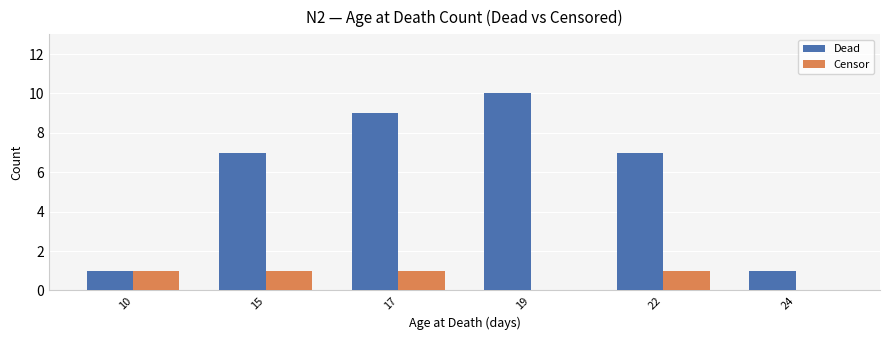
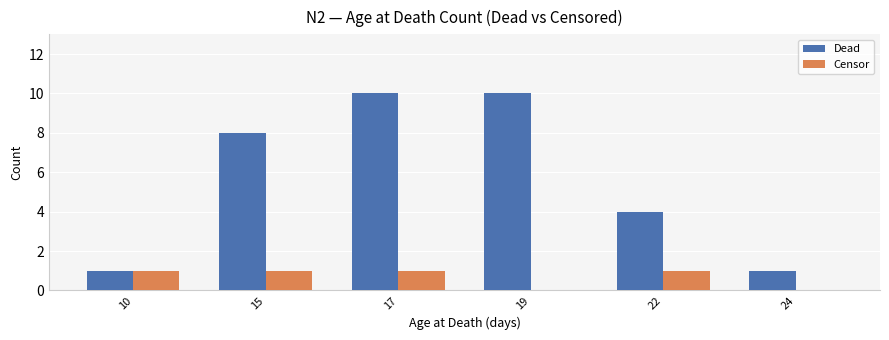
Dead, 15: 7 -> 8
Dead, 17: 9 -> 10
Dead, 22: 7 -> 4
